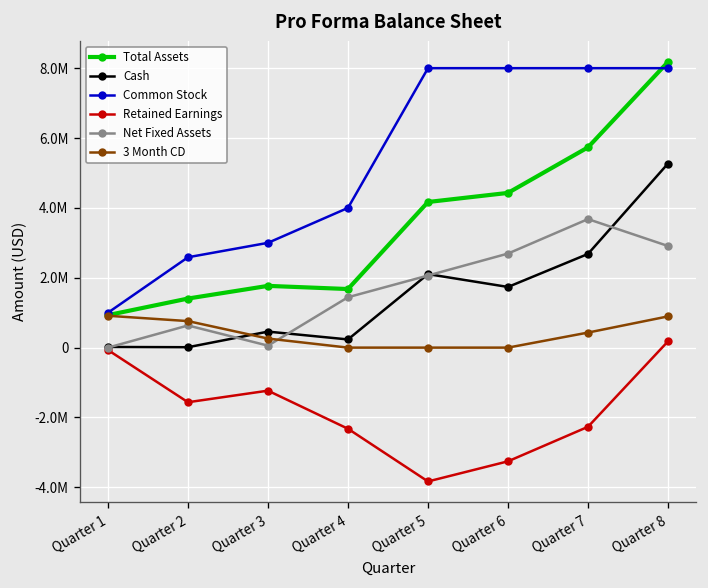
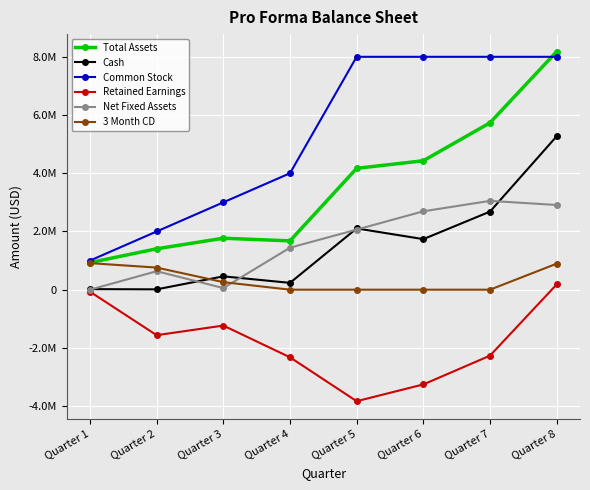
Common Stock, Quarter 2: 2600000 -> 2000000
Net Fixed Assets, Quarter 7: 3700000 -> 3100000
3 Month CD, Quarter 7: 400000 -> 0
